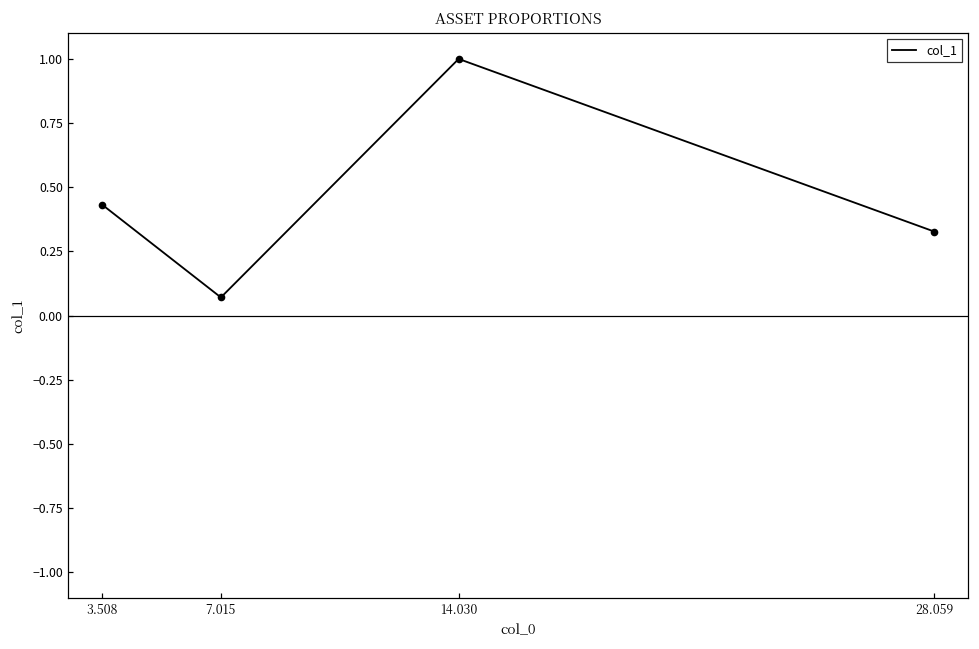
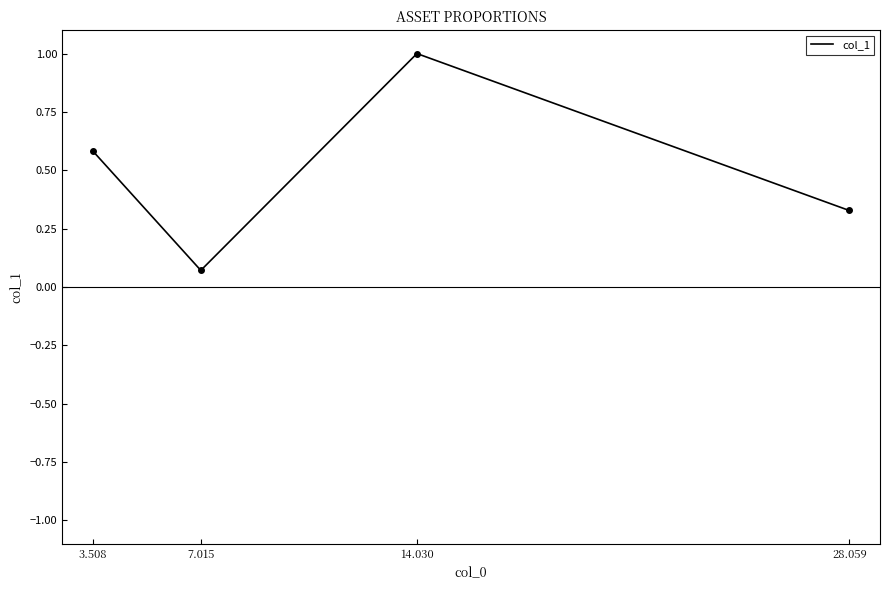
3.508: 0.43 -> 0.58
